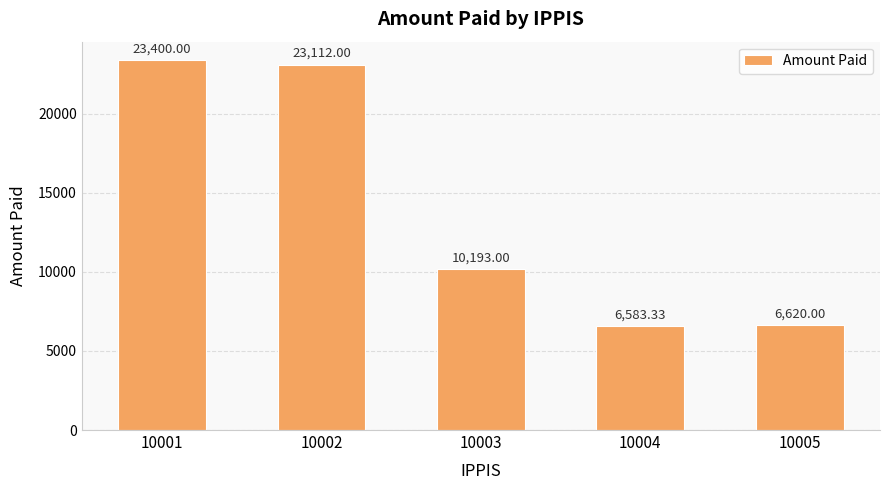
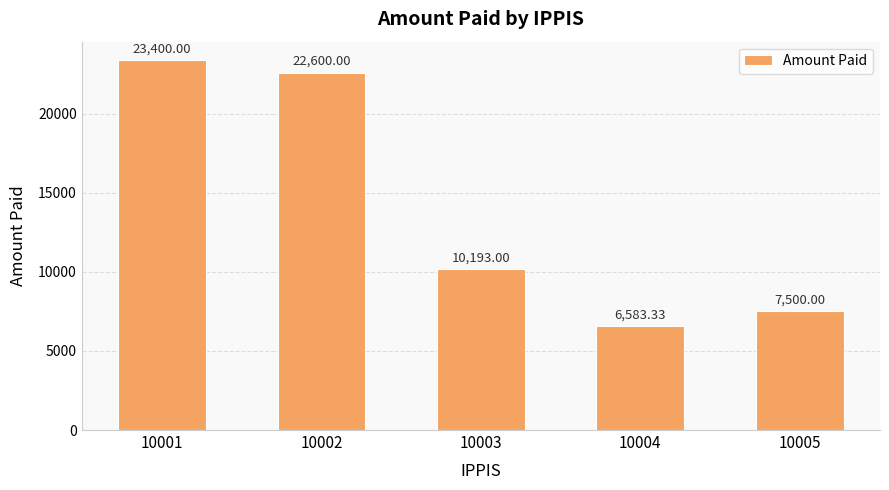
10002: 23,112.00 -> 22,600.00
10005: 6,620.00 -> 7,500.00
